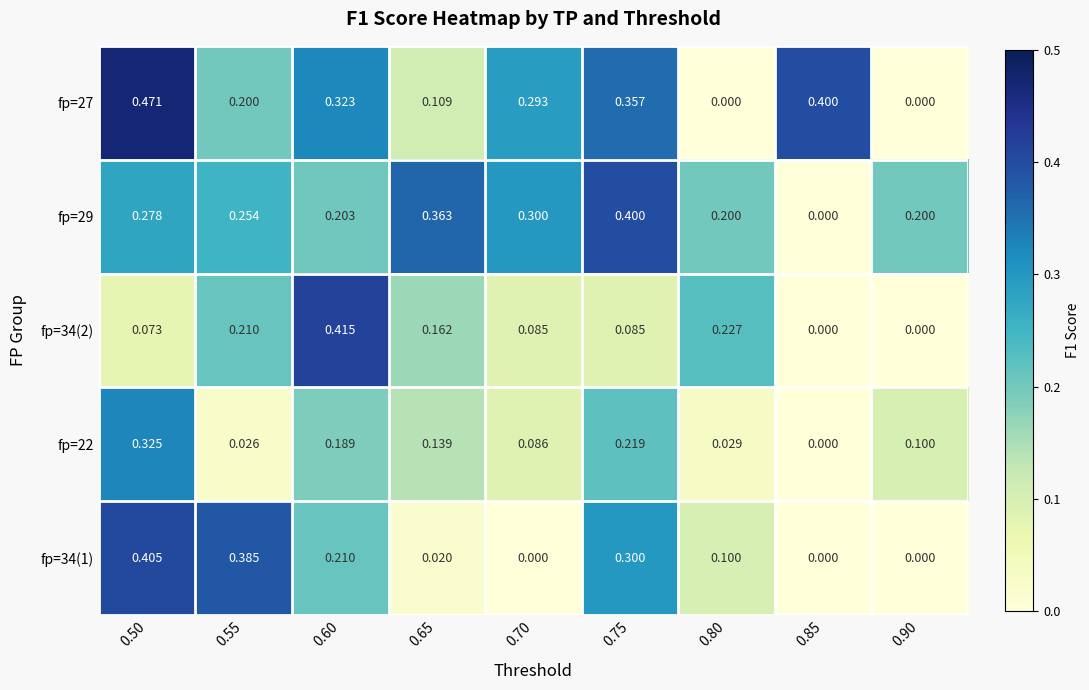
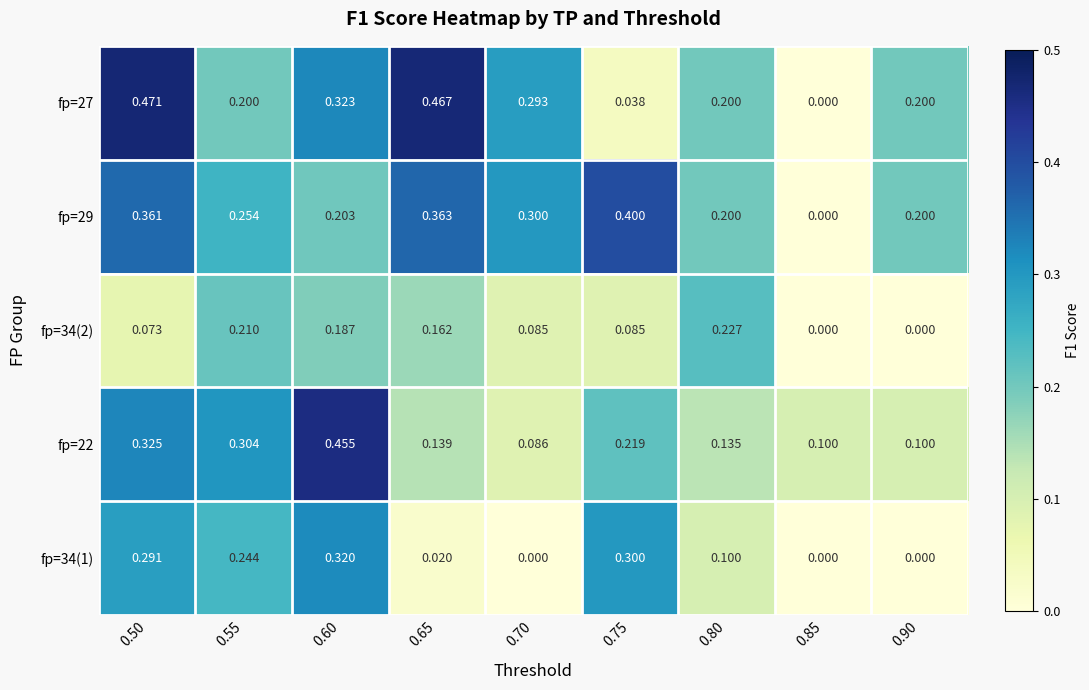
fp=27, 0.65: 0.109 -> 0.467
fp=27, 0.75: 0.357 -> 0.038
fp=27, 0.80: 0.000 -> 0.200
fp=27, 0.85: 0.400 -> 0.000
fp=27, 0.90: 0.000 -> 0.200
fp=29, 0.50: 0.278 -> 0.361
fp=34(2), 0.60: 0.415 -> 0.187
fp=22, 0.55: 0.026 -> 0.304
fp=22, 0.60: 0.189 -> 0.455
fp=22, 0.80: 0.029 -> 0.135
fp=22, 0.85: 0.000 -> 0.100
fp=34(1), 0.50: 0.405 -> 0.291
fp=34(1), 0.55: 0.385 -> 0.244
fp=34(1), 0.60: 0.210 -> 0.320
